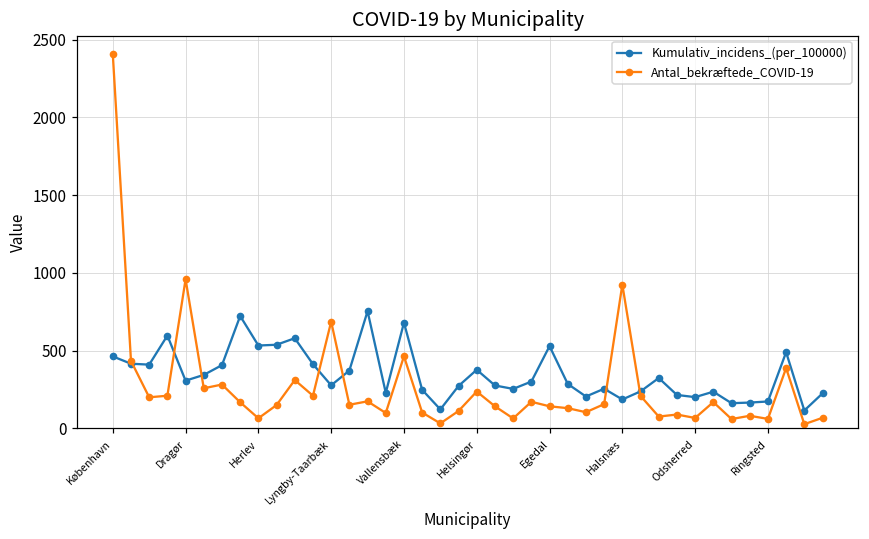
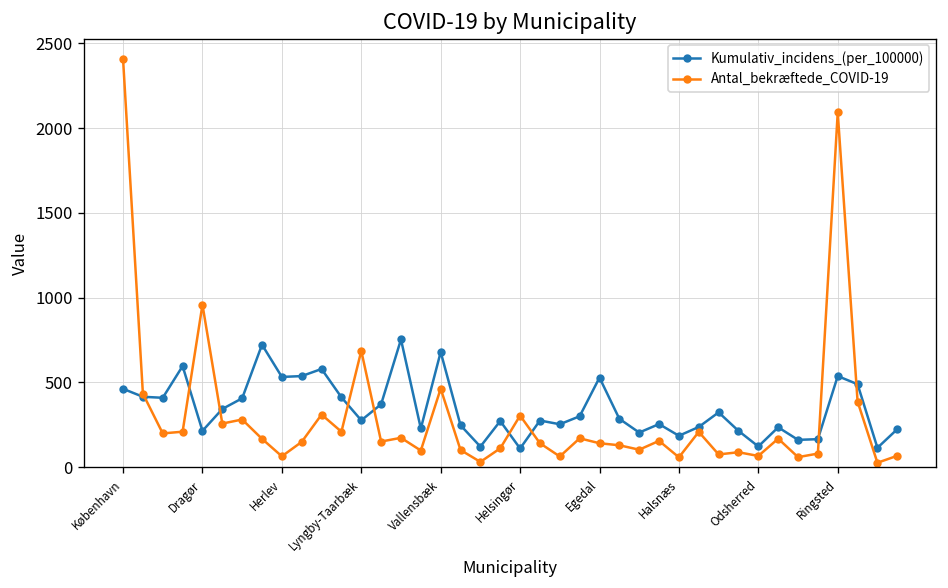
Kumulativ_incidens_(per_100000), Dragør: 310 -> 210
Kumulativ_incidens_(per_100000), Helsingør: 380 -> 110
Antal_bekræftede_COVID-19, Helsingør: 240 -> 300
Antal_bekræftede_COVID-19, Halsnæs: 920 -> 60
Kumulativ_incidens_(per_100000), Odsherred: 200 -> 120
Kumulativ_incidens_(per_100000), Ringsted: 170 -> 540
Antal_bekræftede_COVID-19, Ringsted: 60 -> 2090
